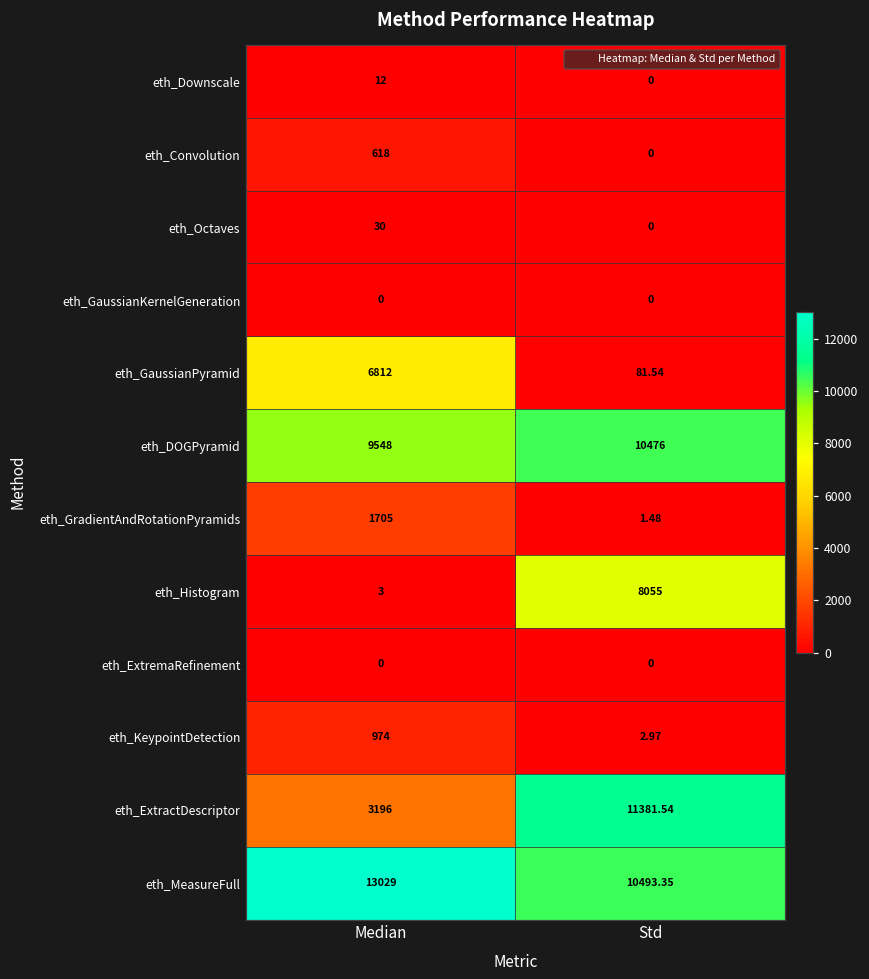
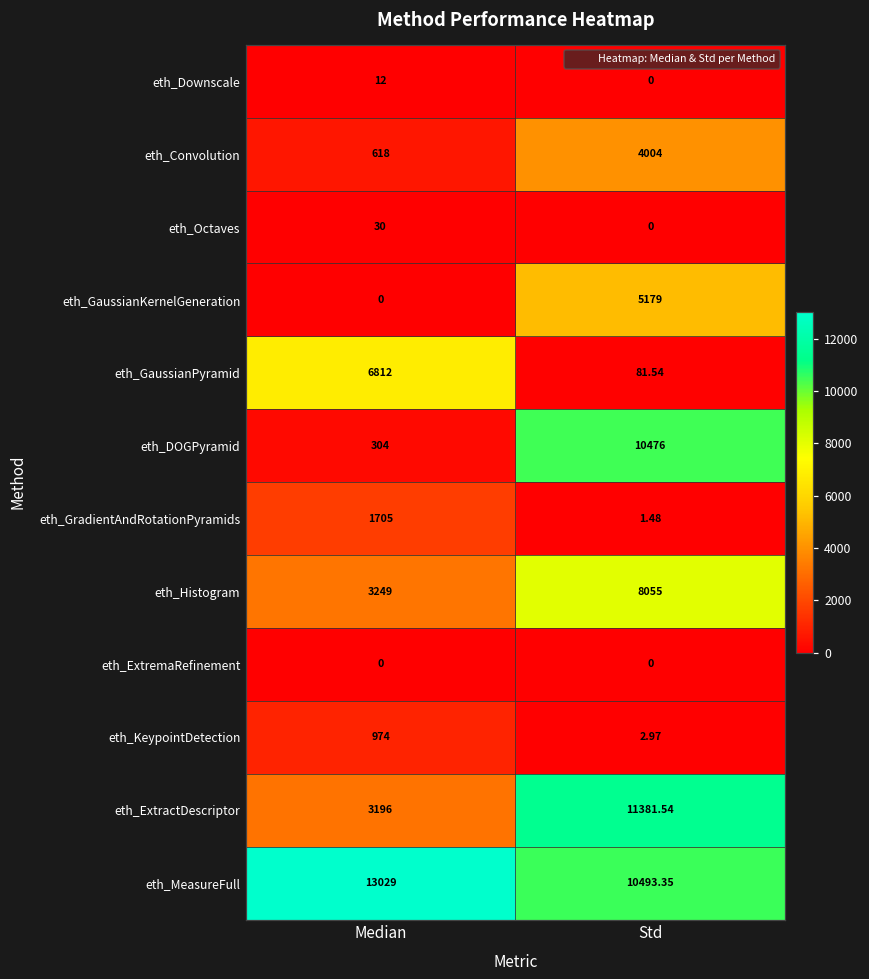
eth_Convolution, Std: 0 -> 4004
eth_GaussianKernelGeneration, Std: 0 -> 5179
eth_DOGPyramid, Median: 9548 -> 304
eth_Histogram, Median: 3 -> 3249
